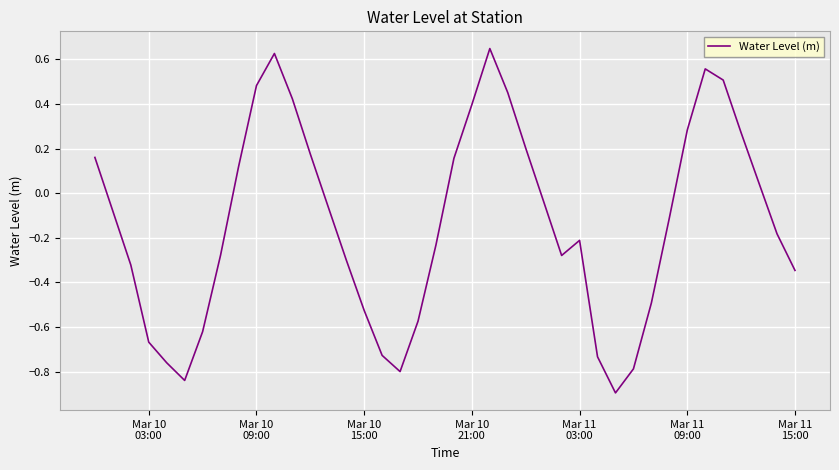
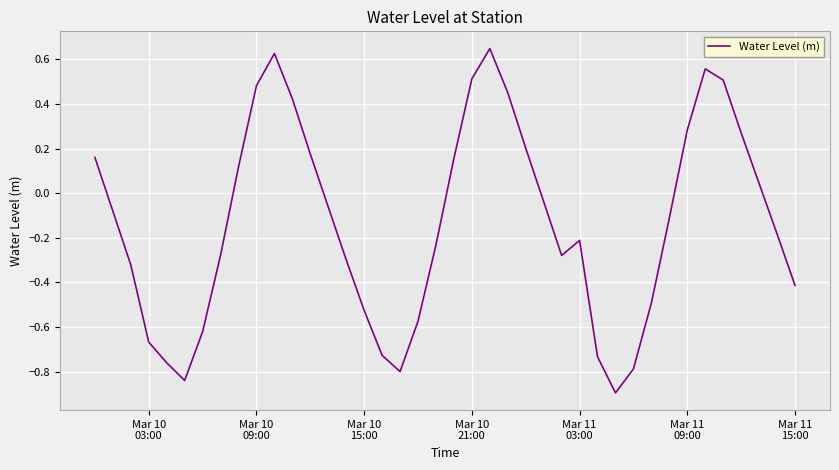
Mar 10 21:00: 0.40 -> 0.51
Mar 11 15:00: -0.35 -> -0.41
